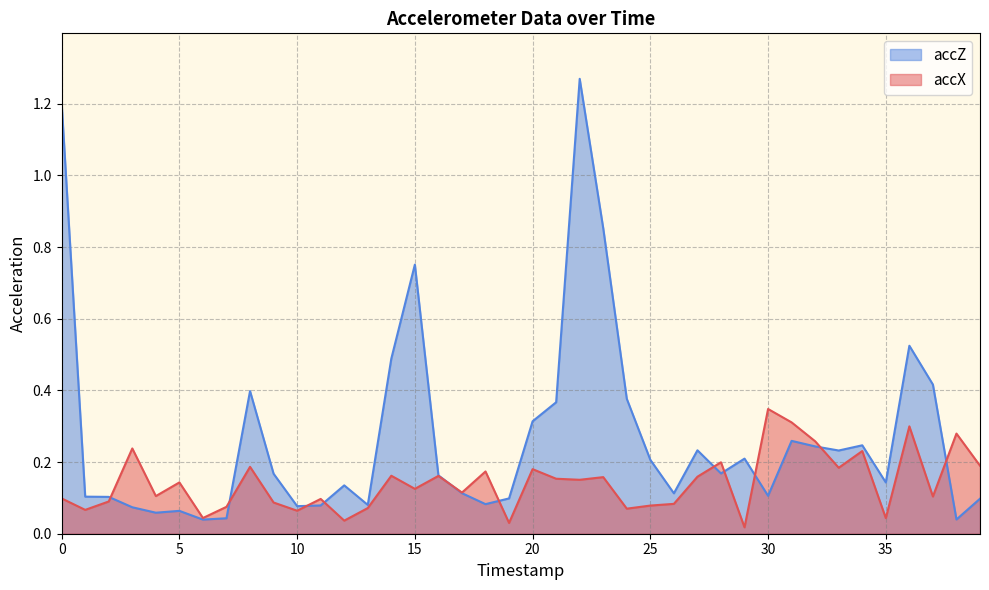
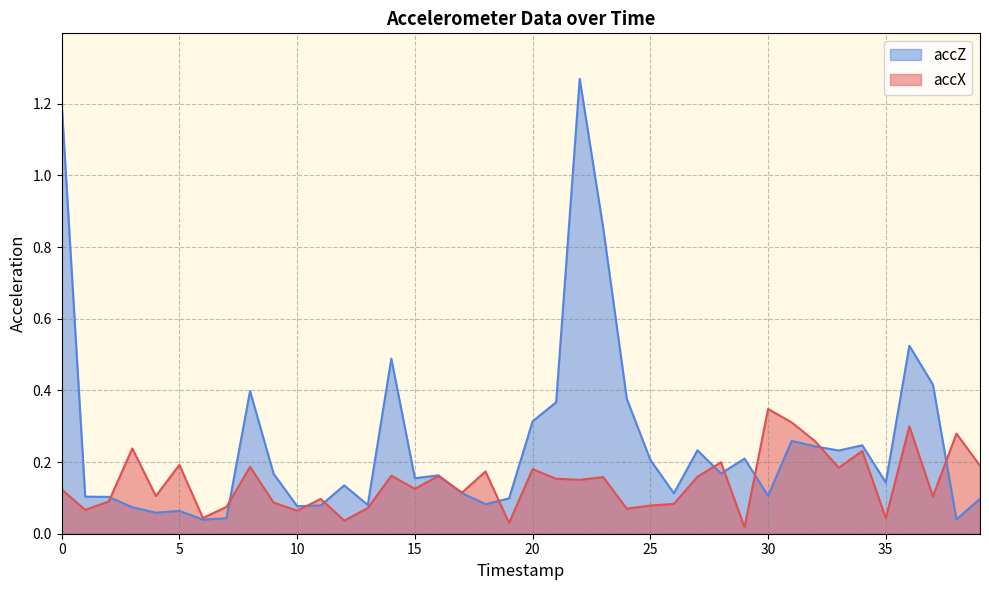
accX, 0: 0.10 -> 0.12
accX, 5: 0.14 -> 0.19
accZ, 15: 0.75 -> 0.15
